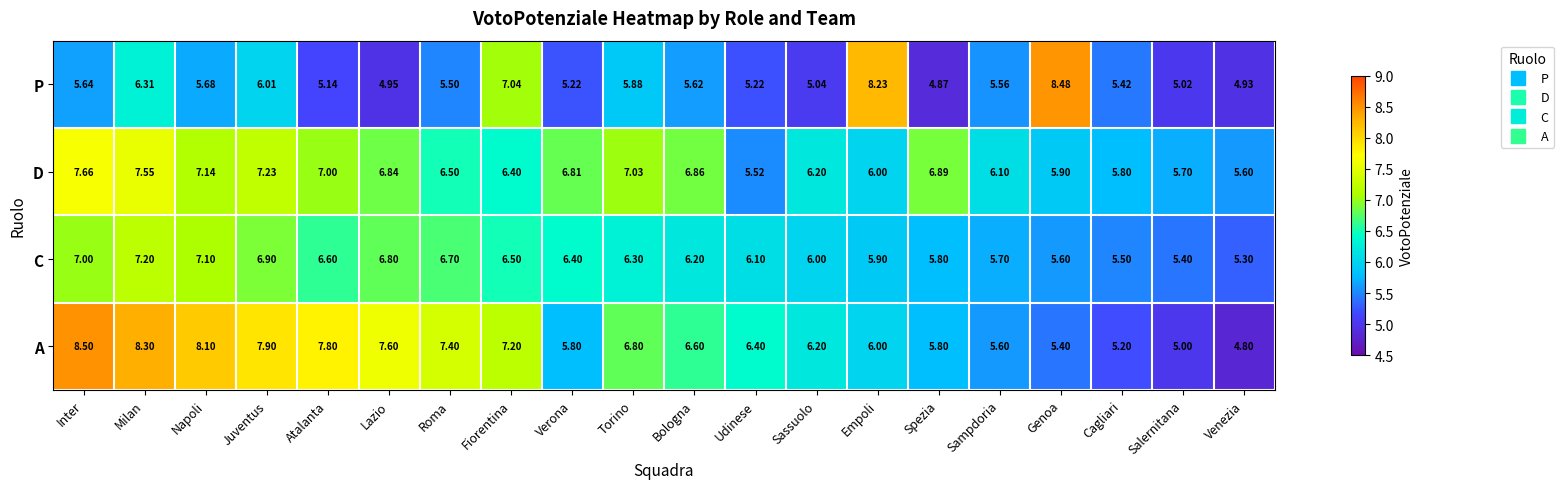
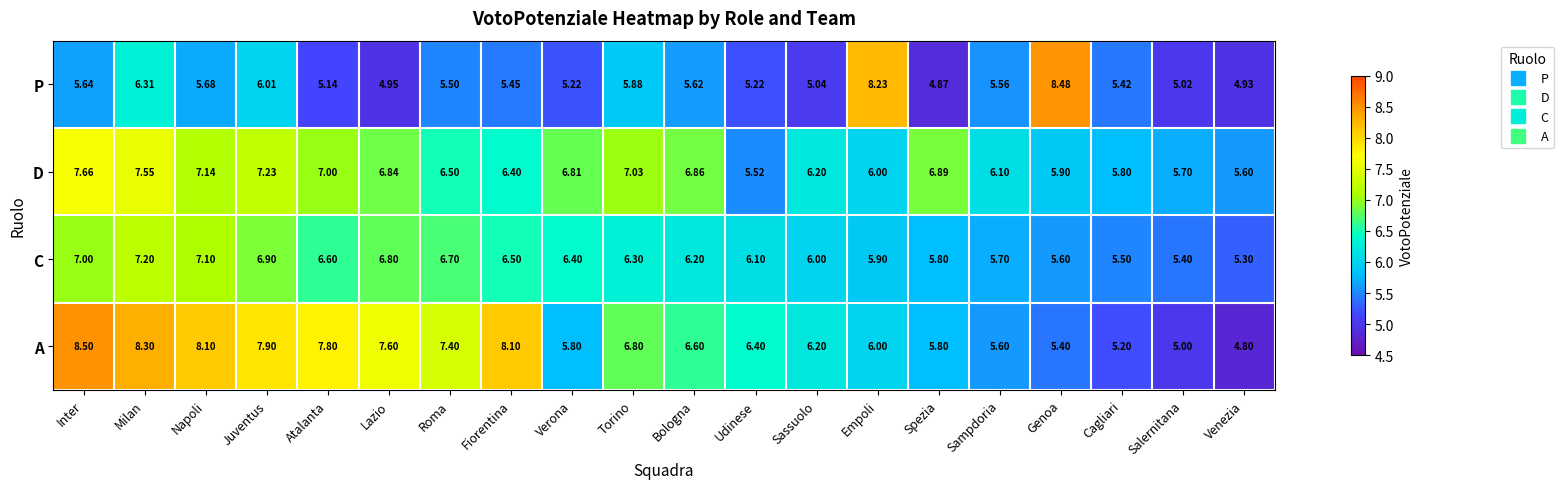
P, Fiorentina: 7.04 -> 5.45
A, Fiorentina: 7.20 -> 8.10
